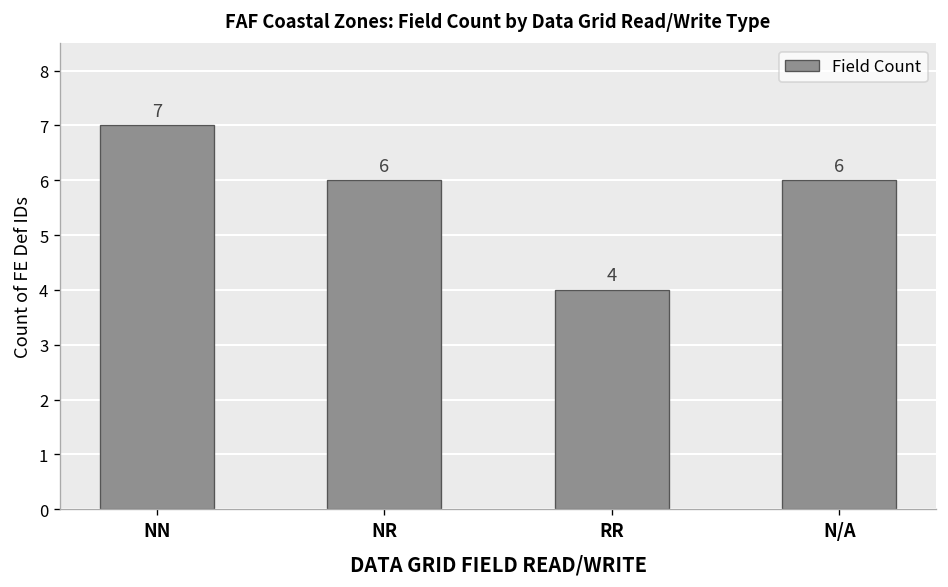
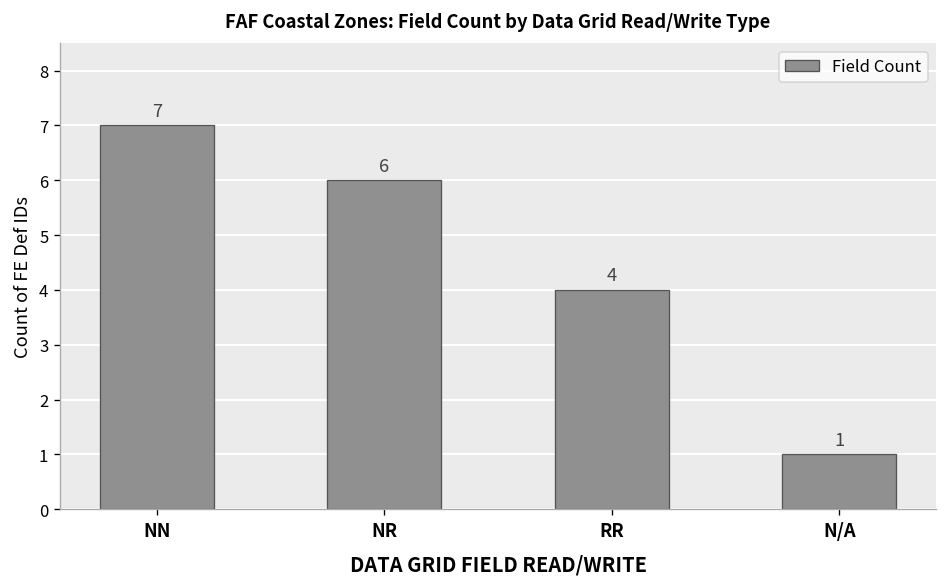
N/A: 6 -> 1
